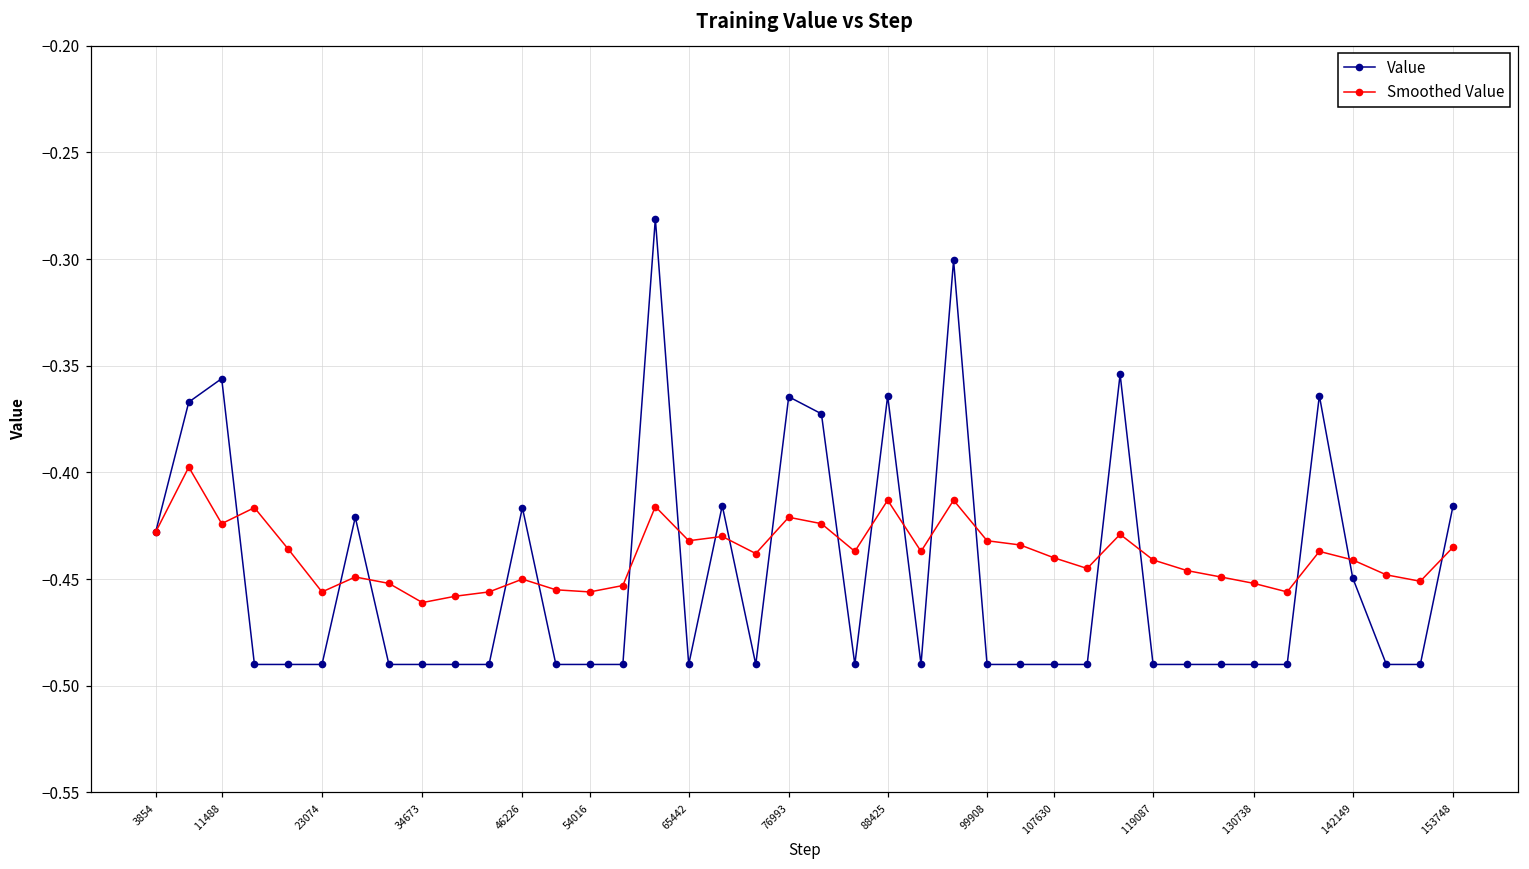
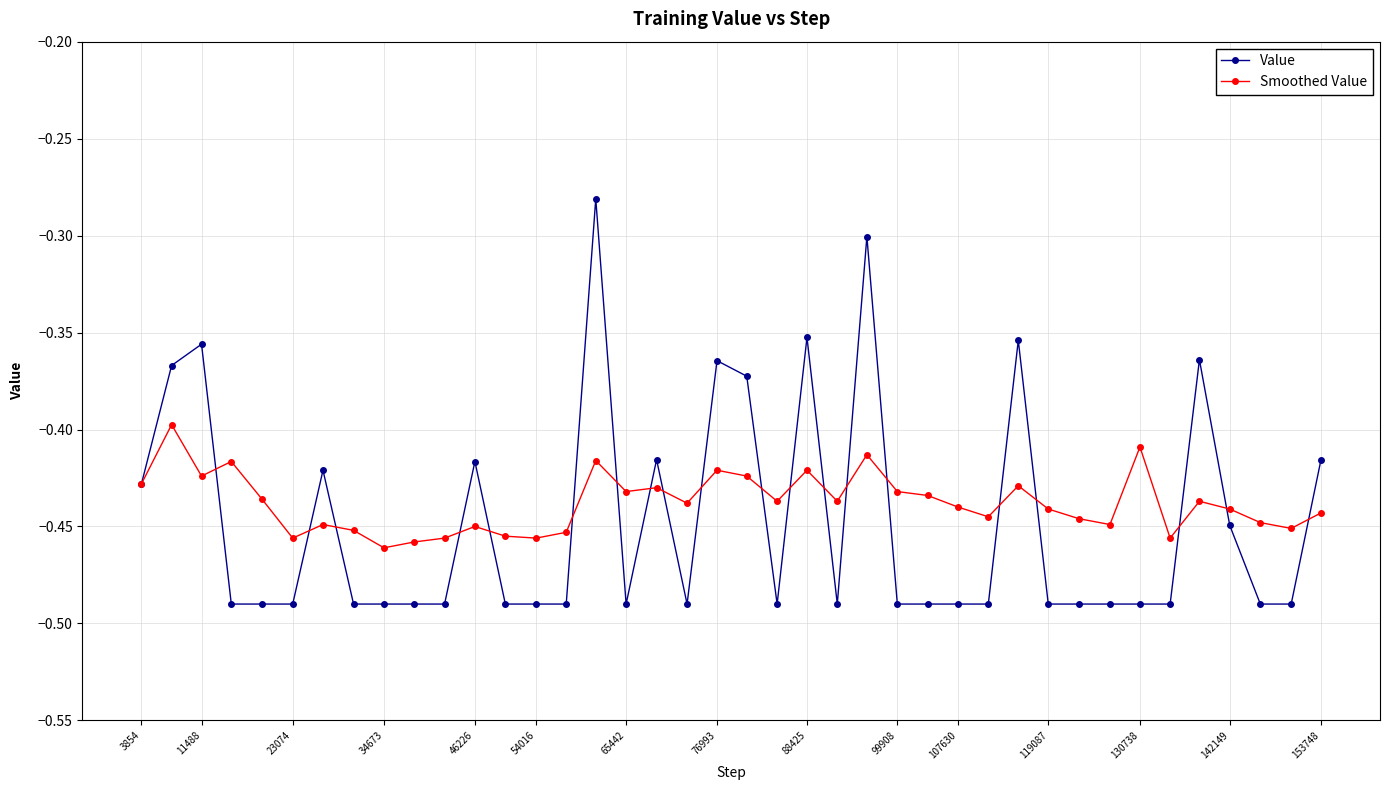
Value, 88425: -0.364 -> -0.352
Smoothed Value, 88425: -0.413 -> -0.421
Smoothed Value, 130738: -0.452 -> -0.409
Smoothed Value, 153748: -0.435 -> -0.443
